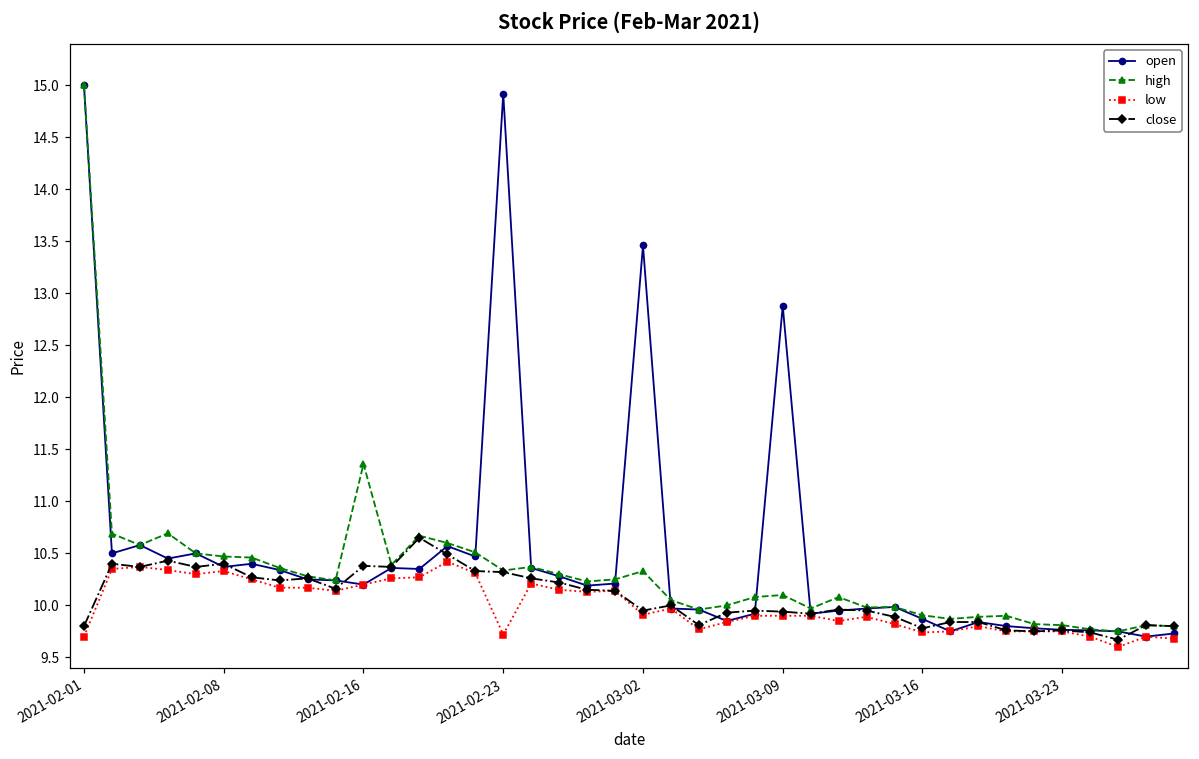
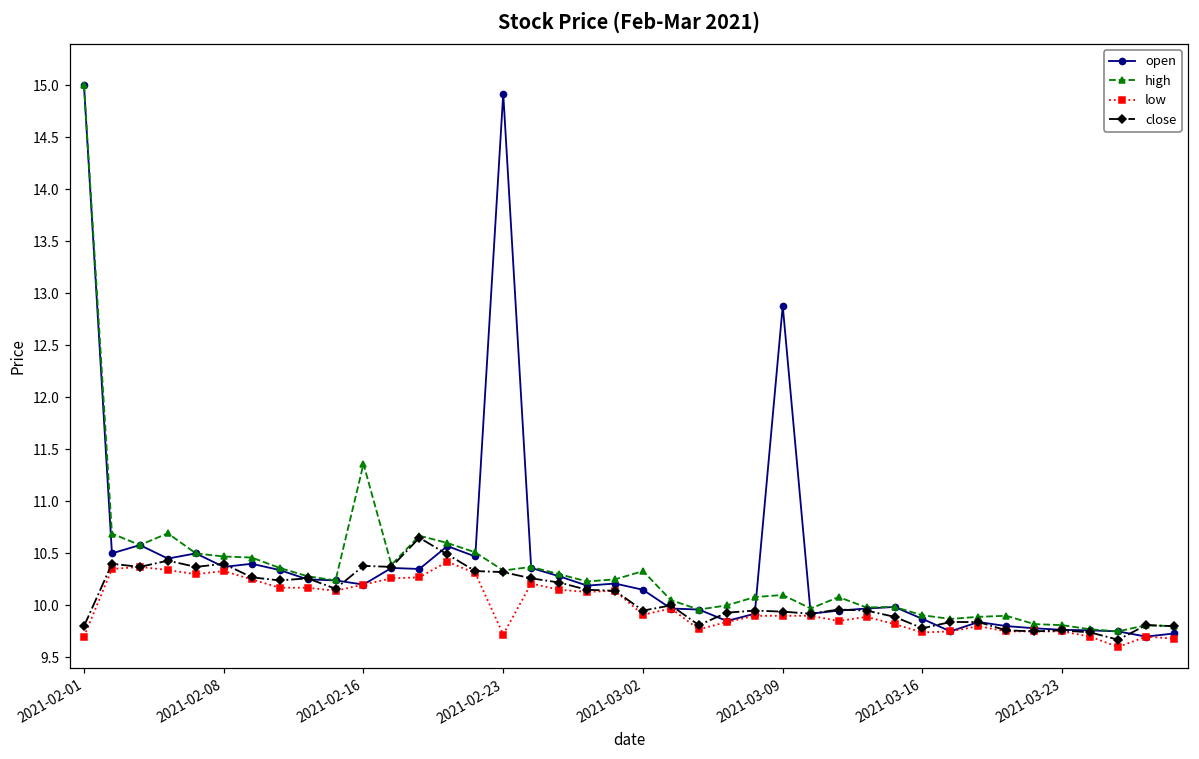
open, 2021-03-02: 13.5 -> 10.2
